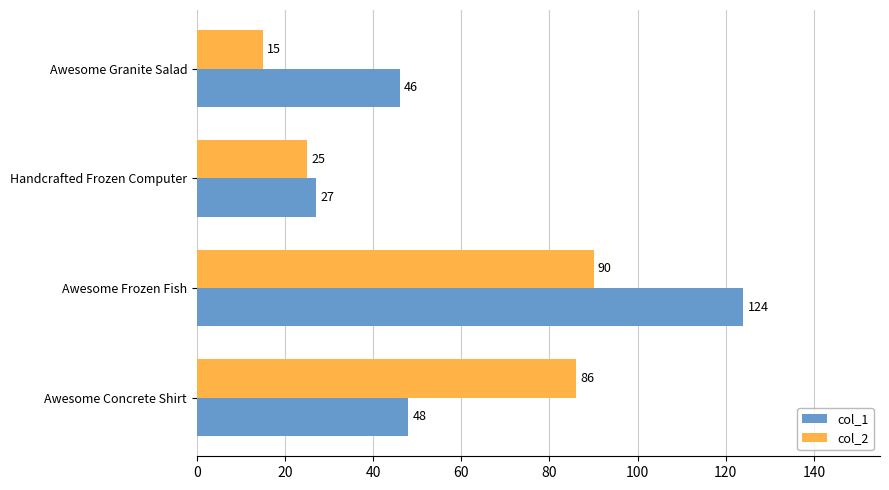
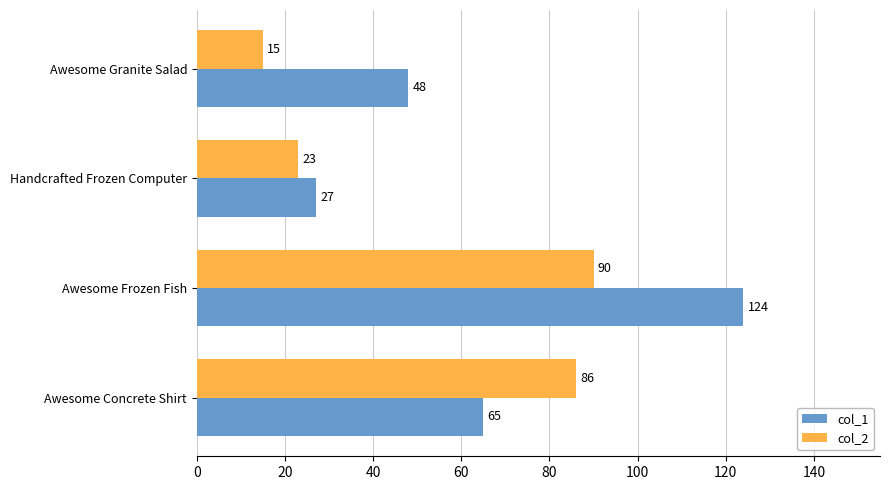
col_1, Awesome Granite Salad: 46 -> 48
col_2, Handcrafted Frozen Computer: 25 -> 23
col_1, Awesome Concrete Shirt: 48 -> 65
